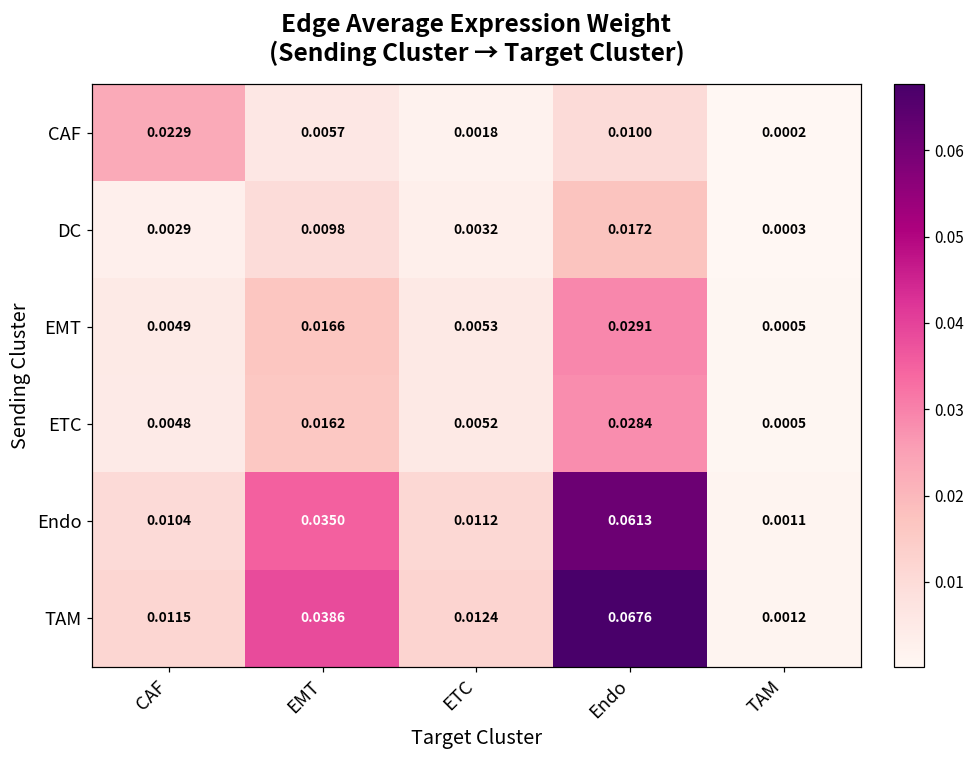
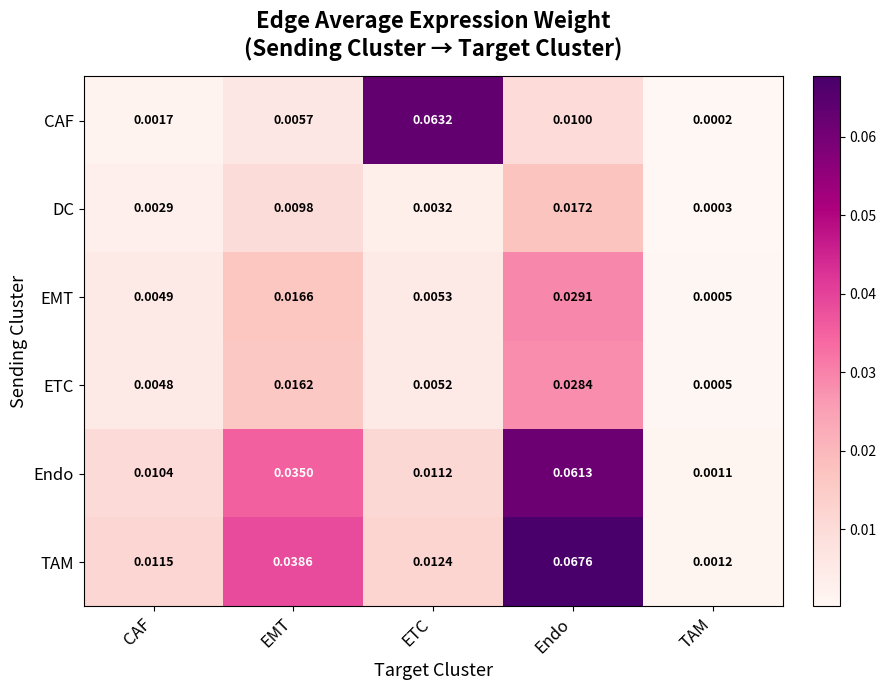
CAF, CAF: 0.0229 -> 0.0017
CAF, ETC: 0.0018 -> 0.0632
